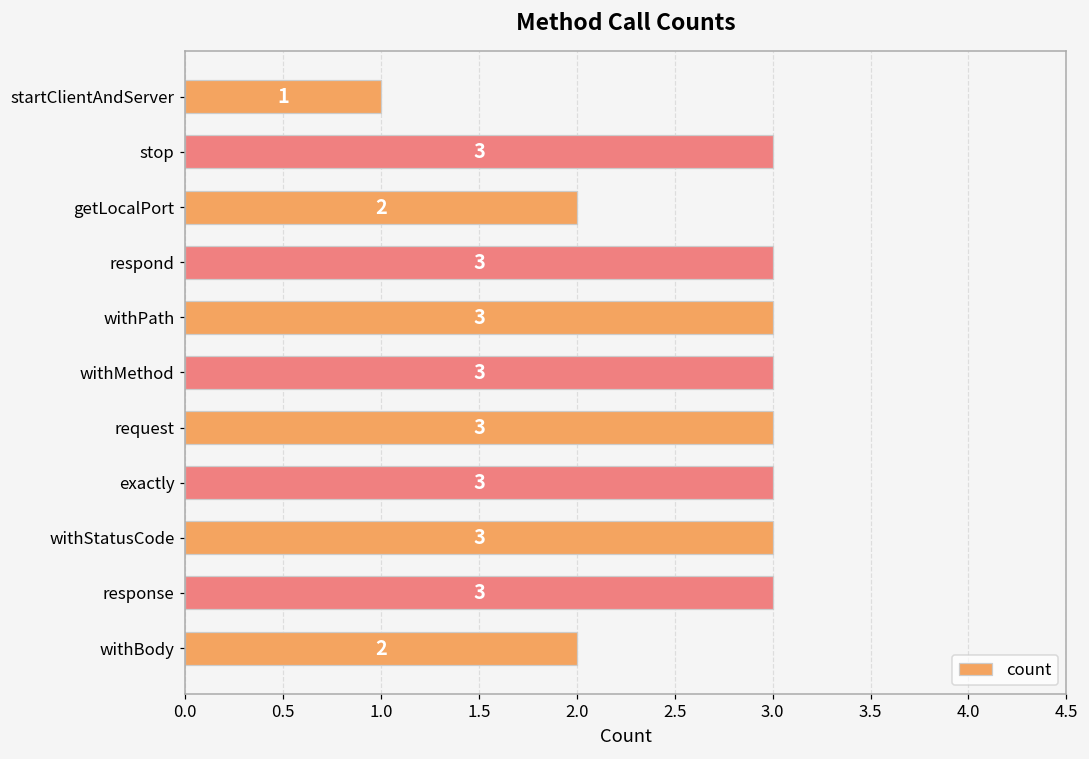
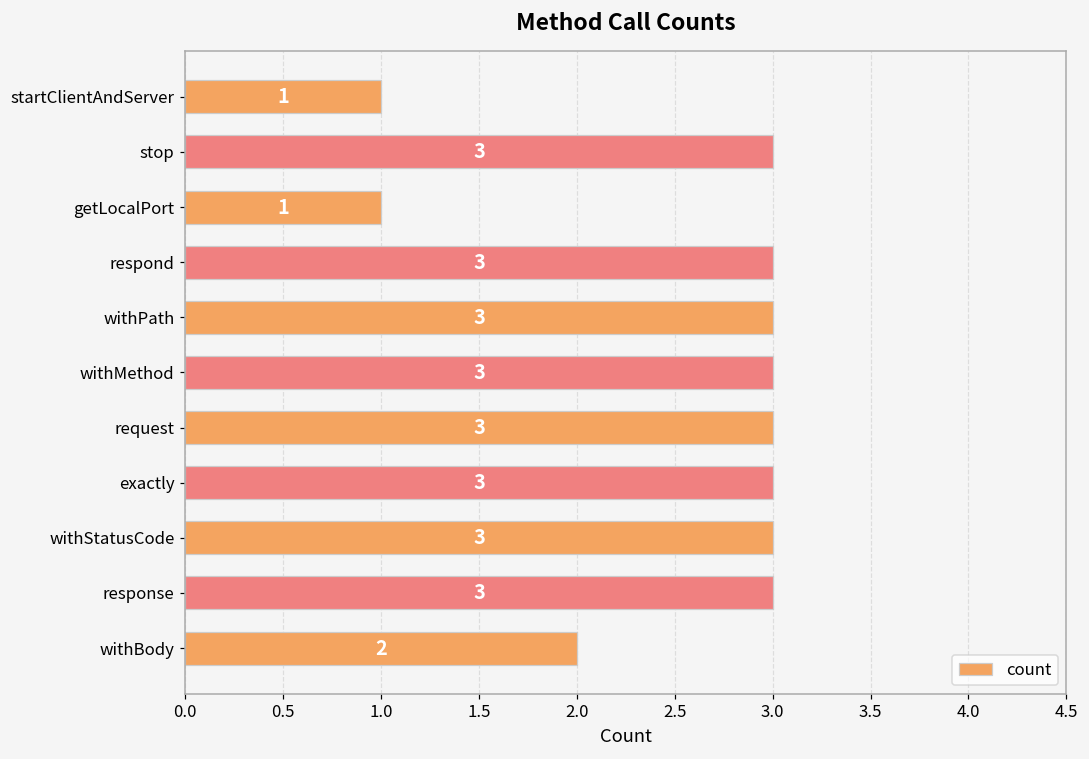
getLocalPort: 2 -> 1
